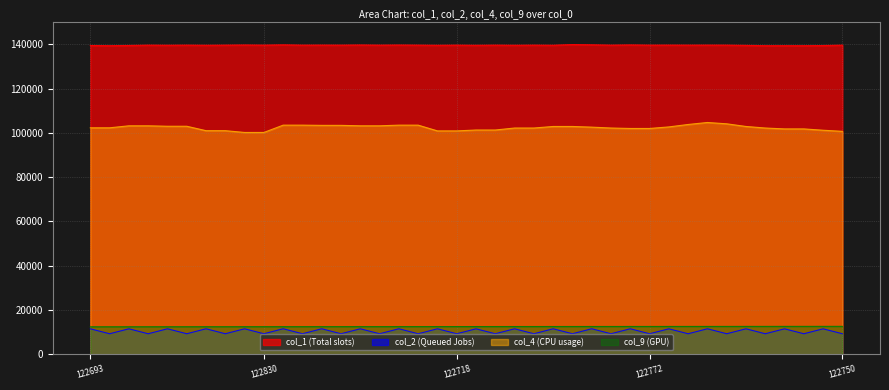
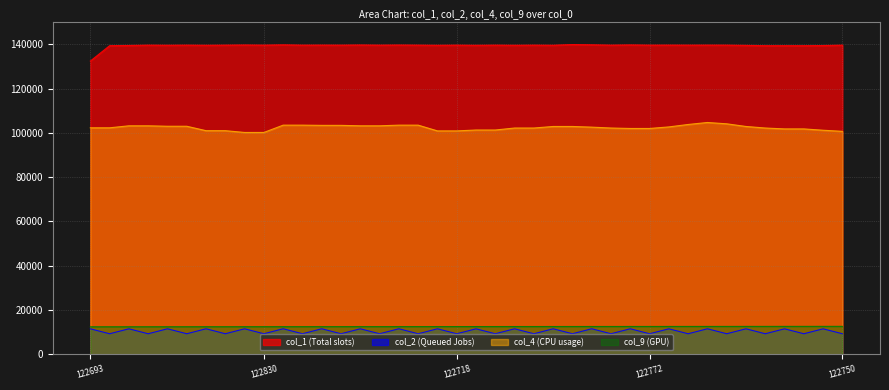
col_1 (Total slots), 122693: 139000 -> 132000
